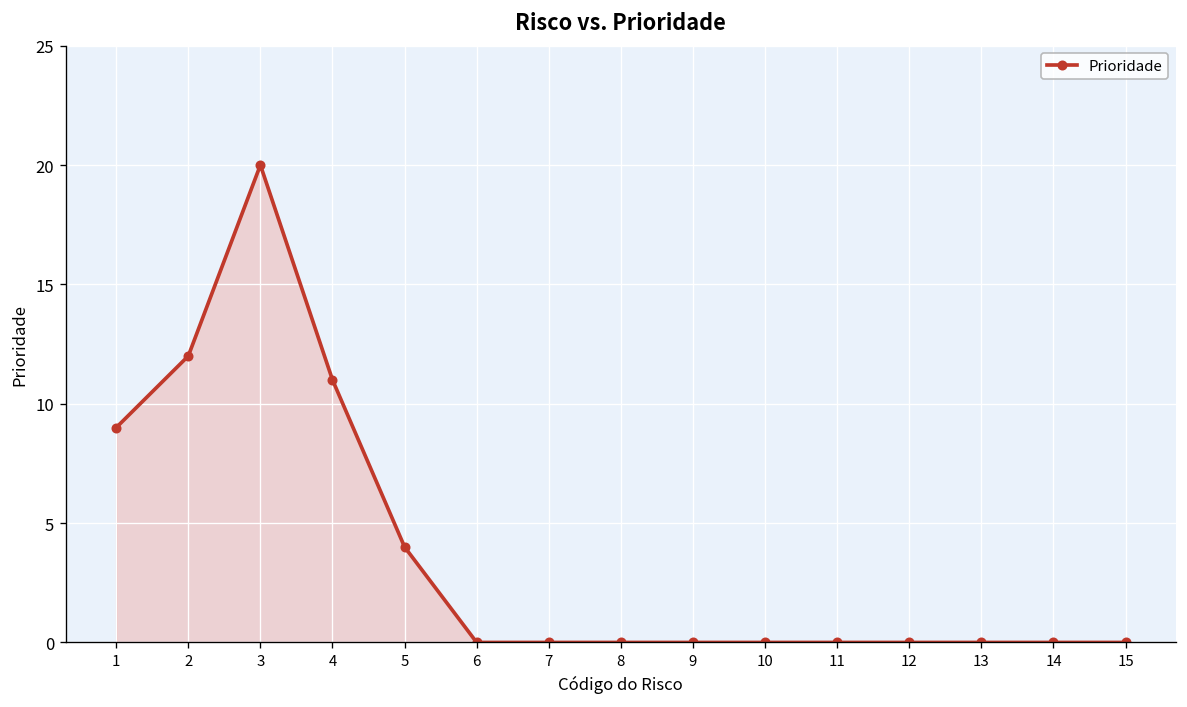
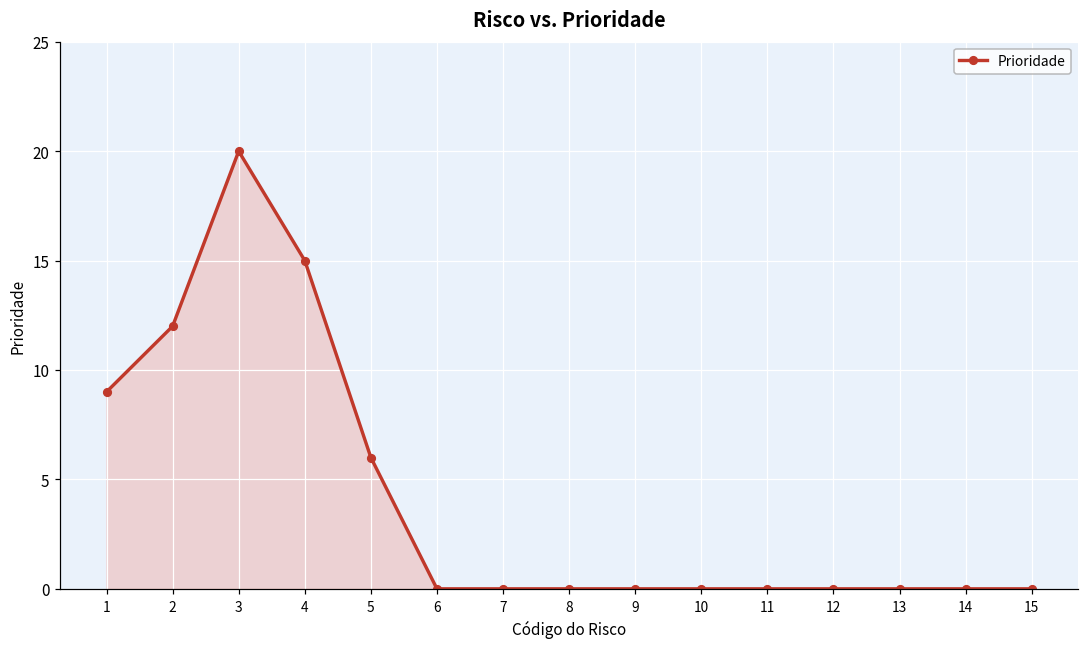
4: 11 -> 15
5: 4 -> 6
